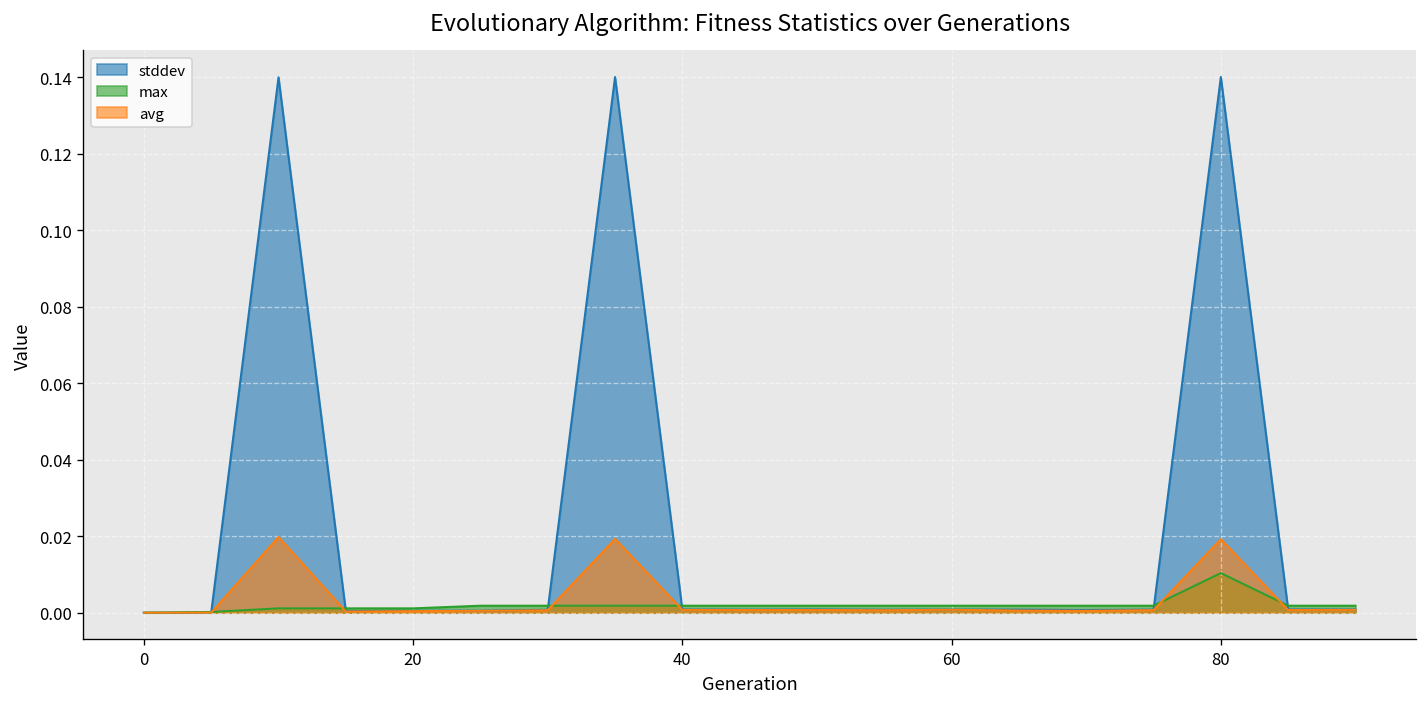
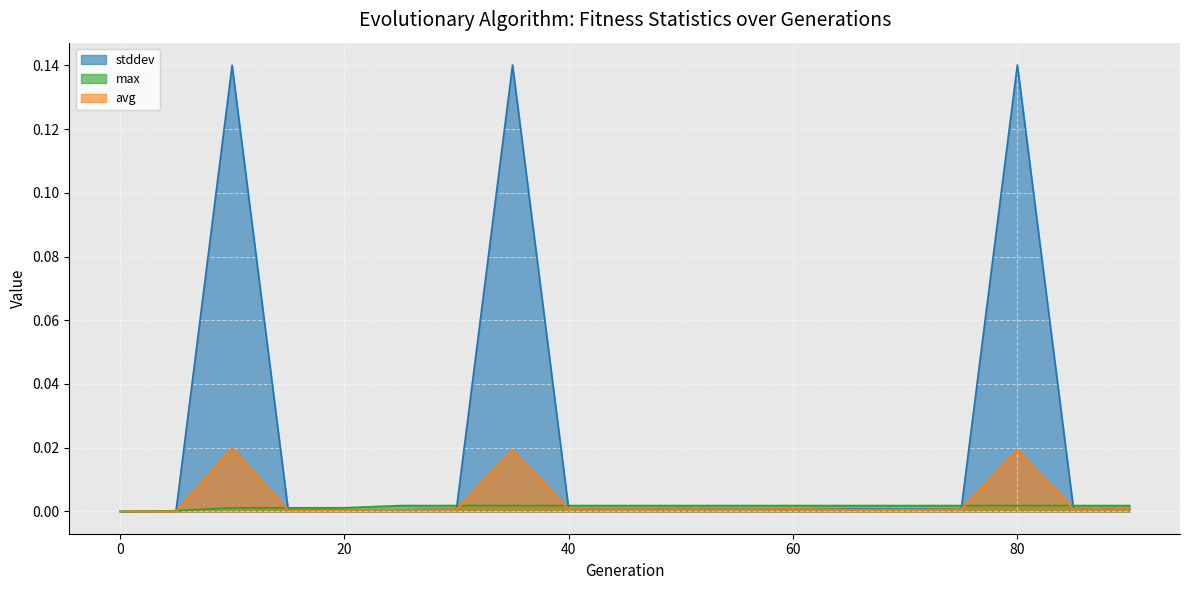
max, 80: 0.010 -> 0.002
